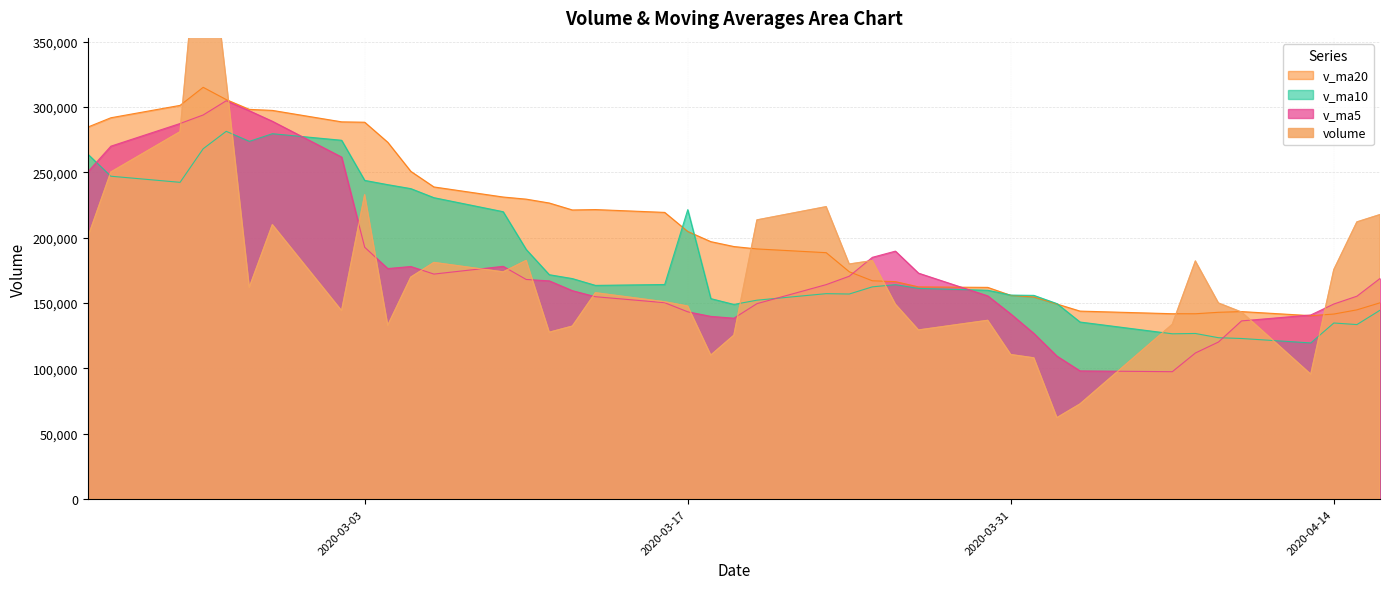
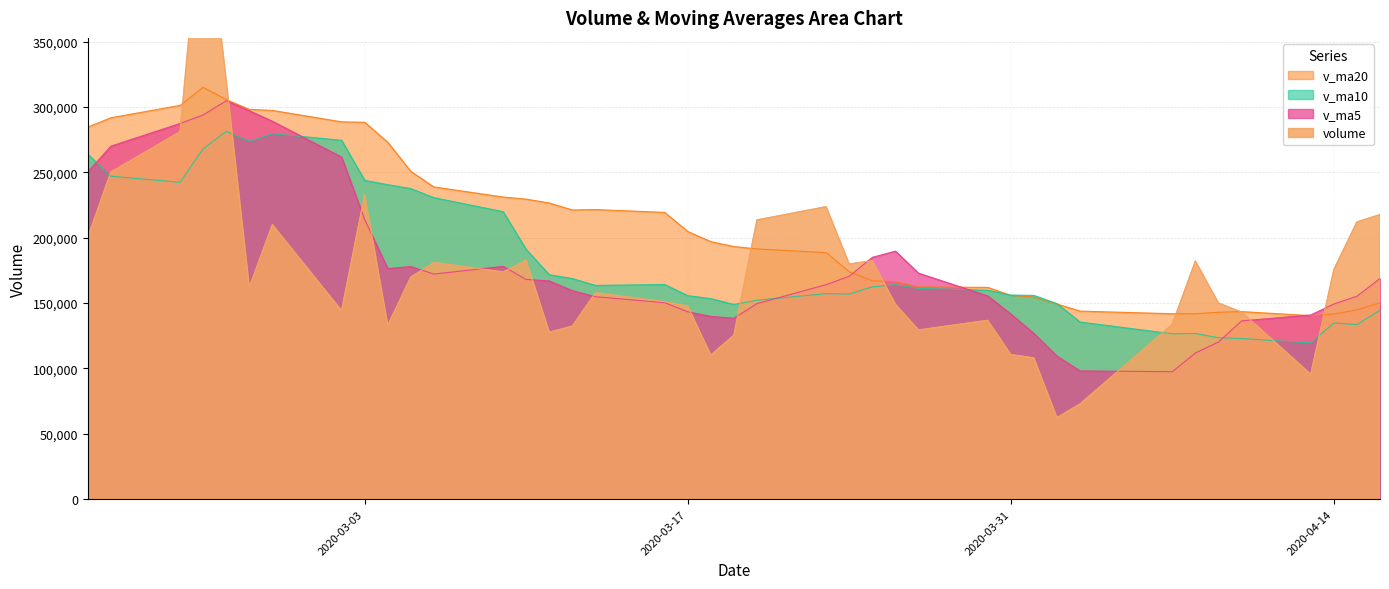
v_ma5, 2020-03-03: 193,000 -> 214,000
v_ma10, 2020-03-17: 221,000 -> 156,000
